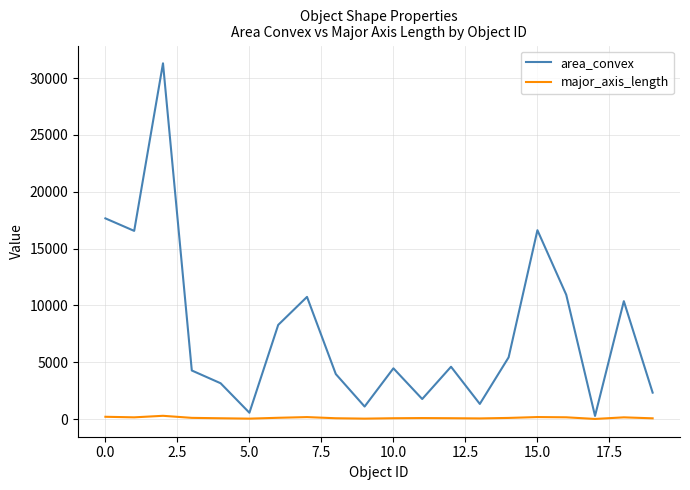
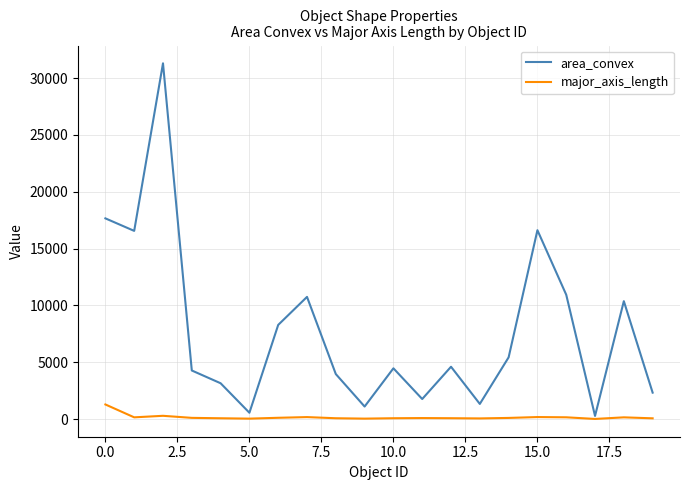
major_axis_length, 0.0: 200 -> 1300
